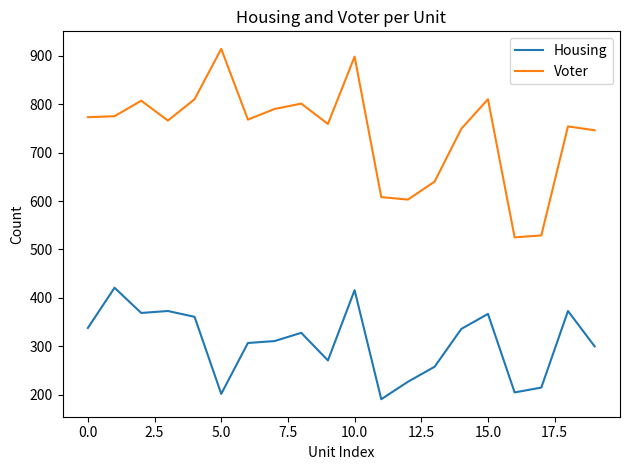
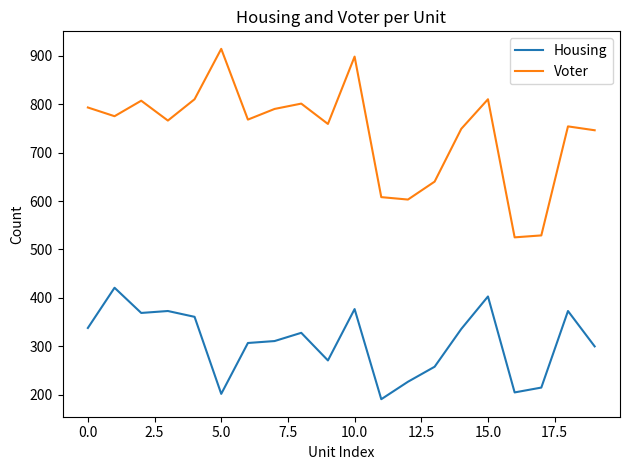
Voter, 0.0: 770 -> 790
Housing, 10.0: 420 -> 380
Housing, 15.0: 370 -> 400
